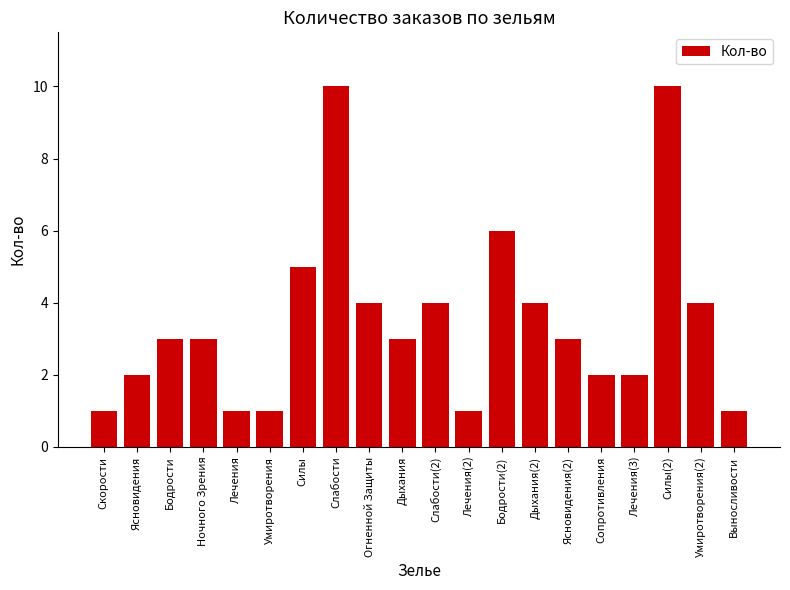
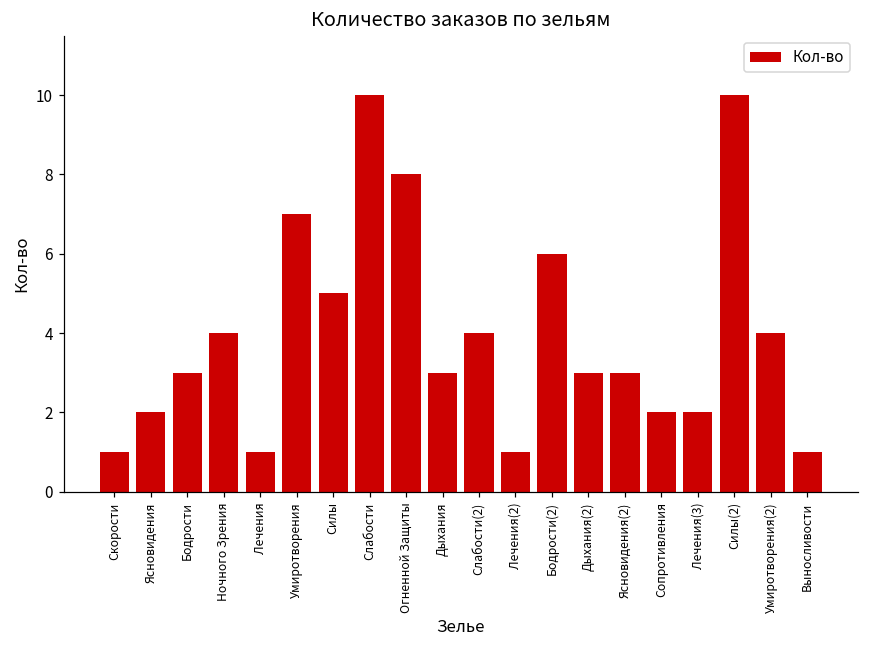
Ночного Зрения: 3 -> 4
Умиротворения: 1 -> 7
Огненной Защиты: 4 -> 8
Дыхания(2): 4 -> 3
